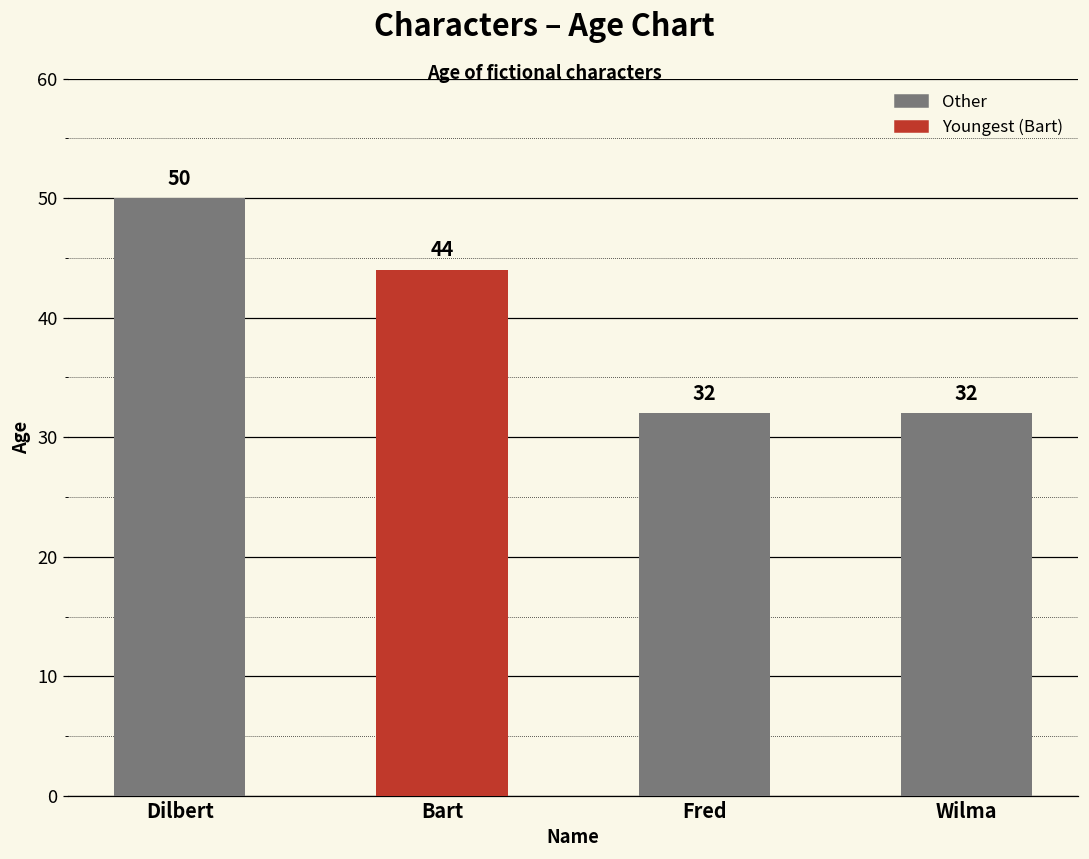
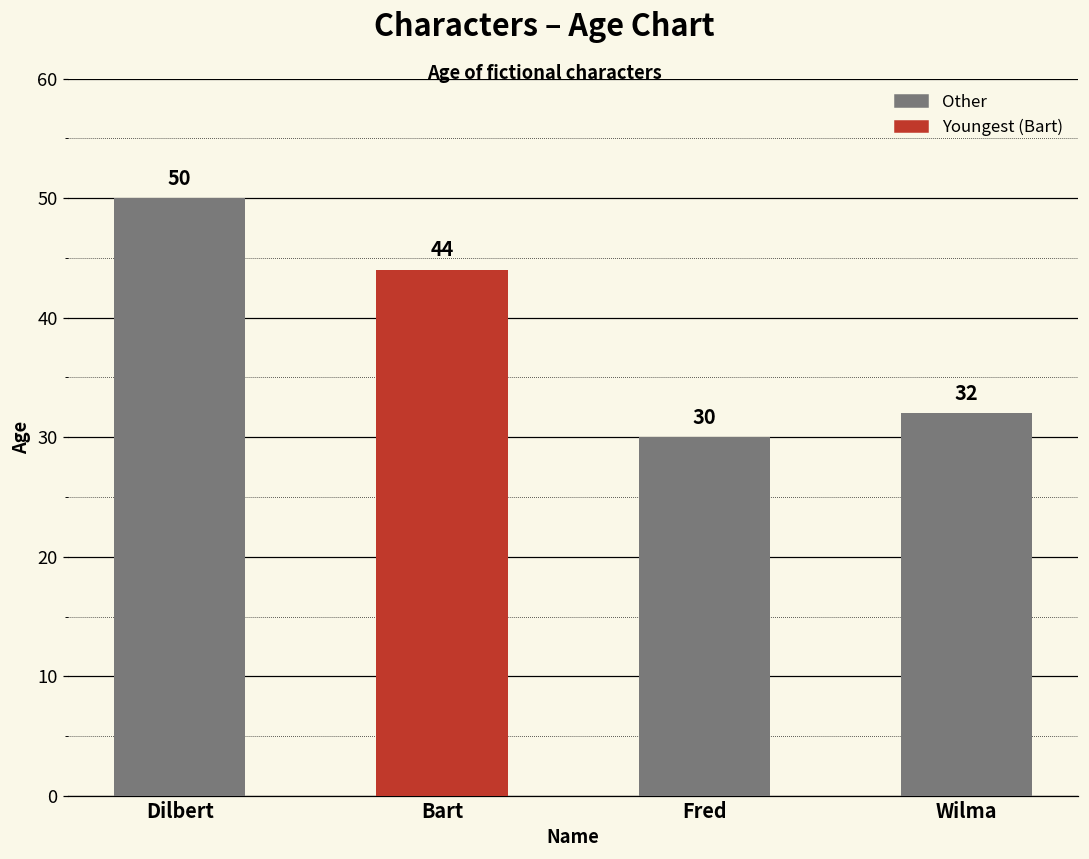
Fred: 32 -> 30
